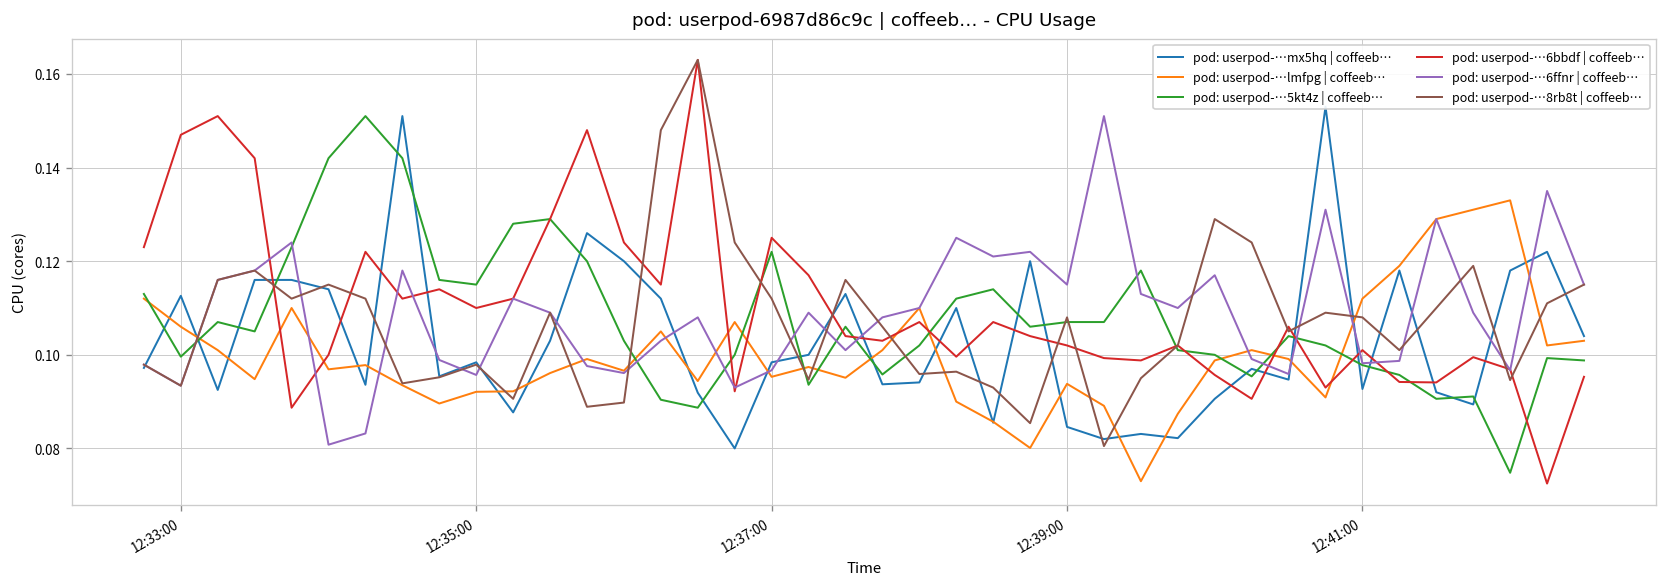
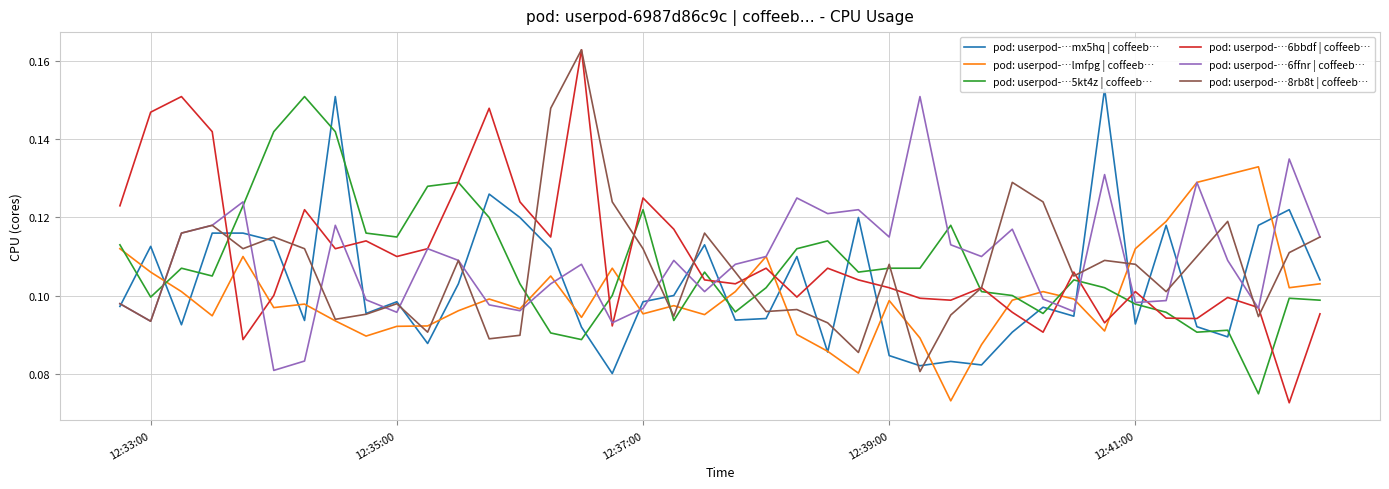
pod: userpod-…lmfpg | coffeeb…, 12:39:00: 0.094 -> 0.099
